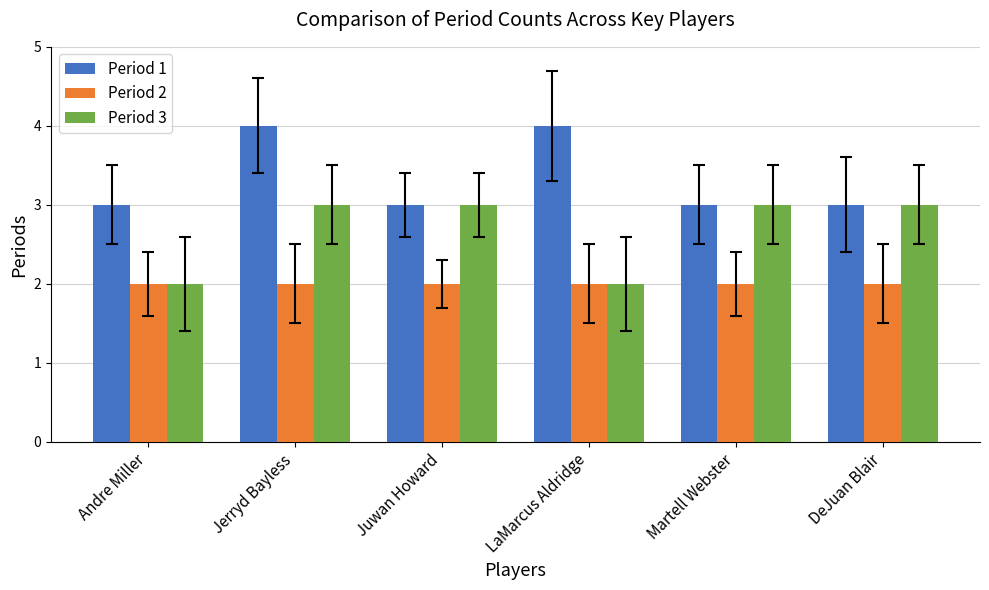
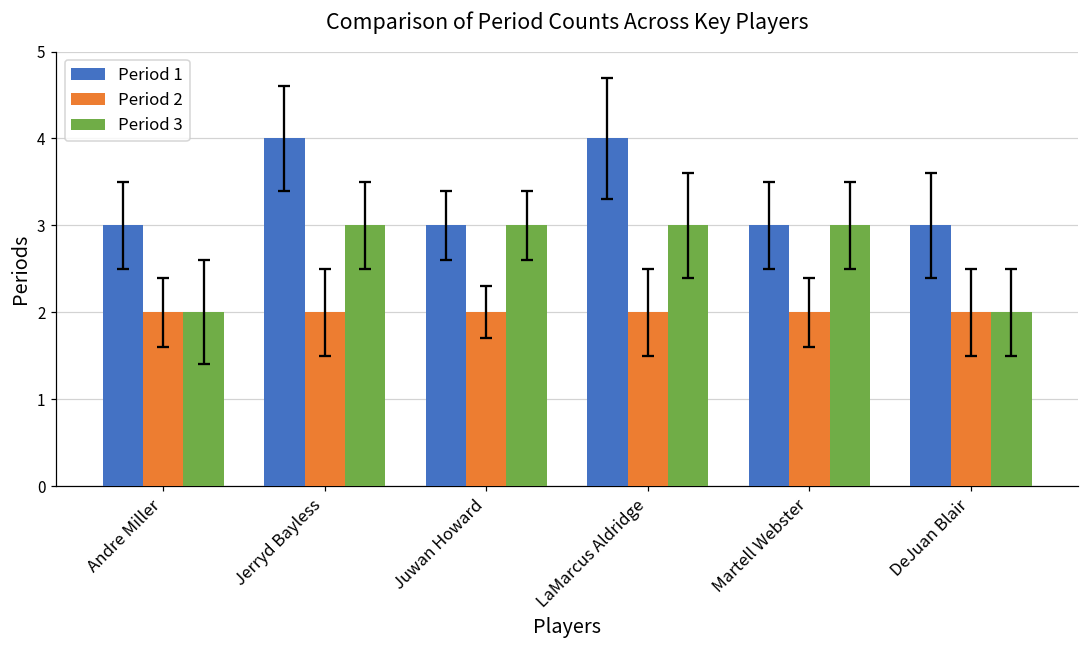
Period 3, LaMarcus Aldridge: 2 -> 3
Period 3, DeJuan Blair: 3 -> 2
